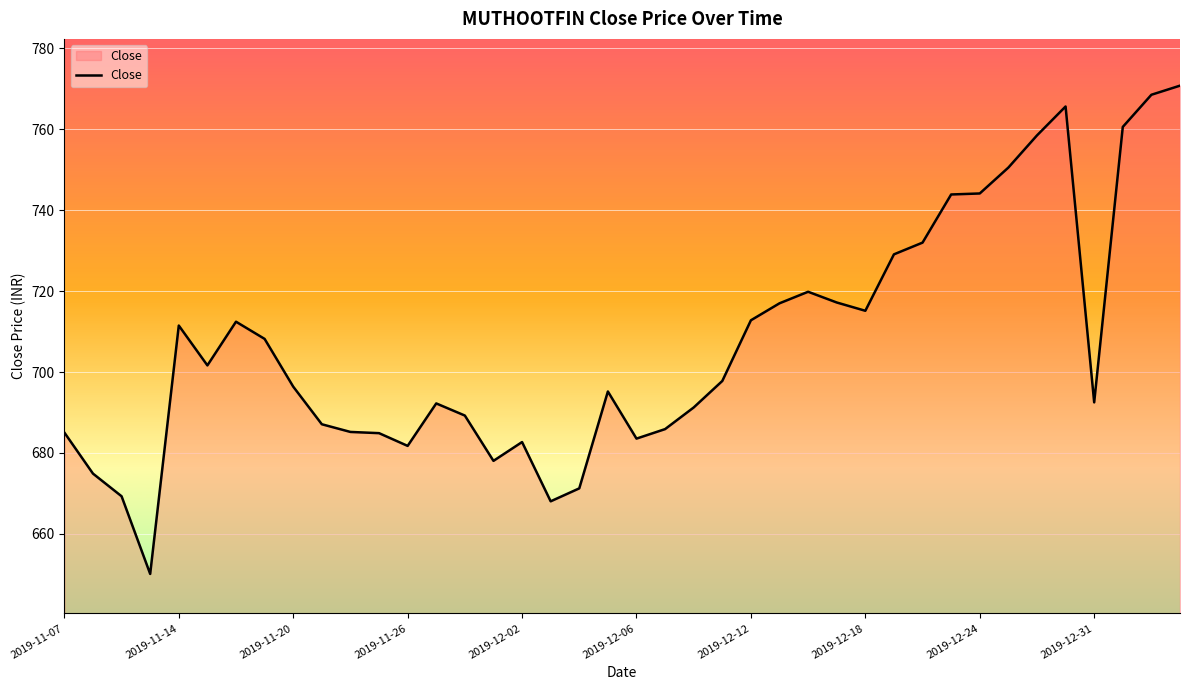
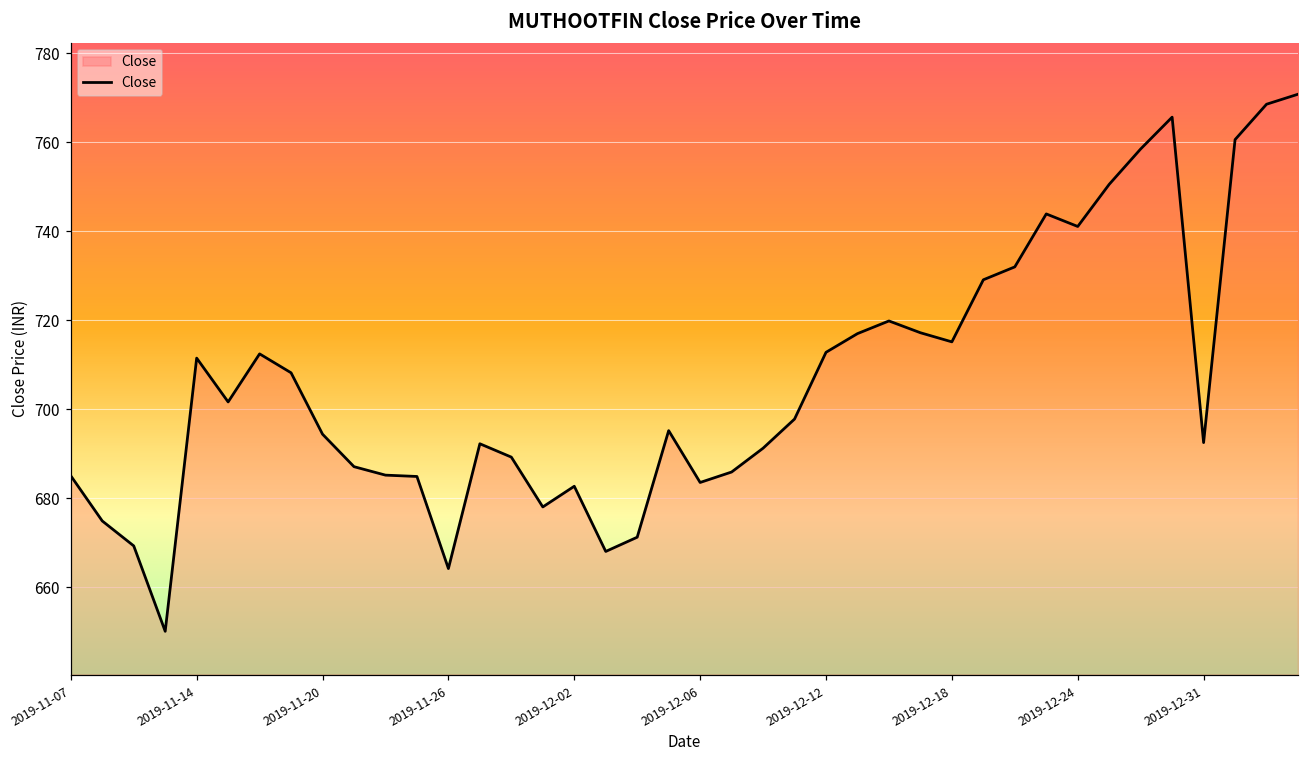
2019-11-20: 696 -> 694
2019-11-26: 682 -> 664
2019-12-24: 744 -> 741
